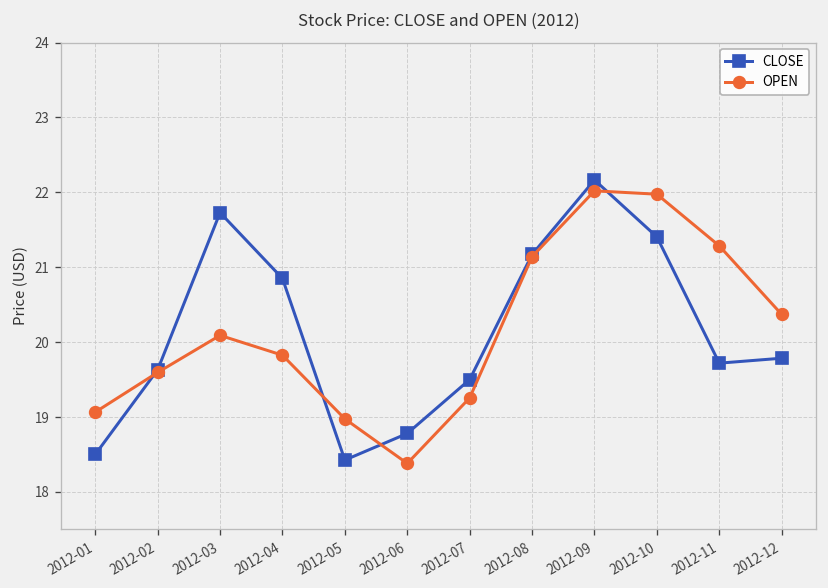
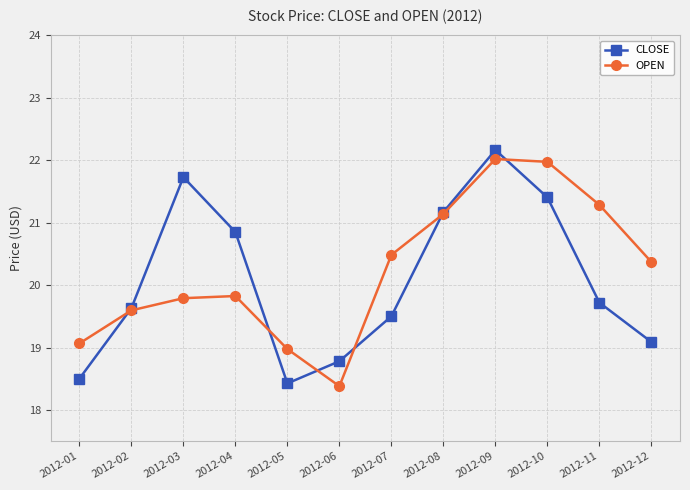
OPEN, 2012-03: 20.1 -> 19.8
OPEN, 2012-07: 19.3 -> 20.5
CLOSE, 2012-12: 19.8 -> 19.1
